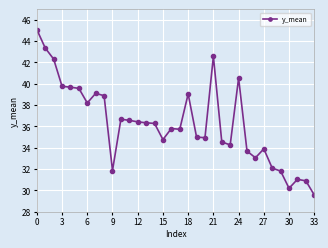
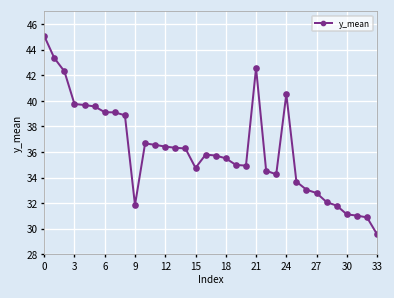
6: 38.2 -> 39.1
18: 39.0 -> 35.5
27: 33.9 -> 32.8
30: 30.2 -> 31.1
